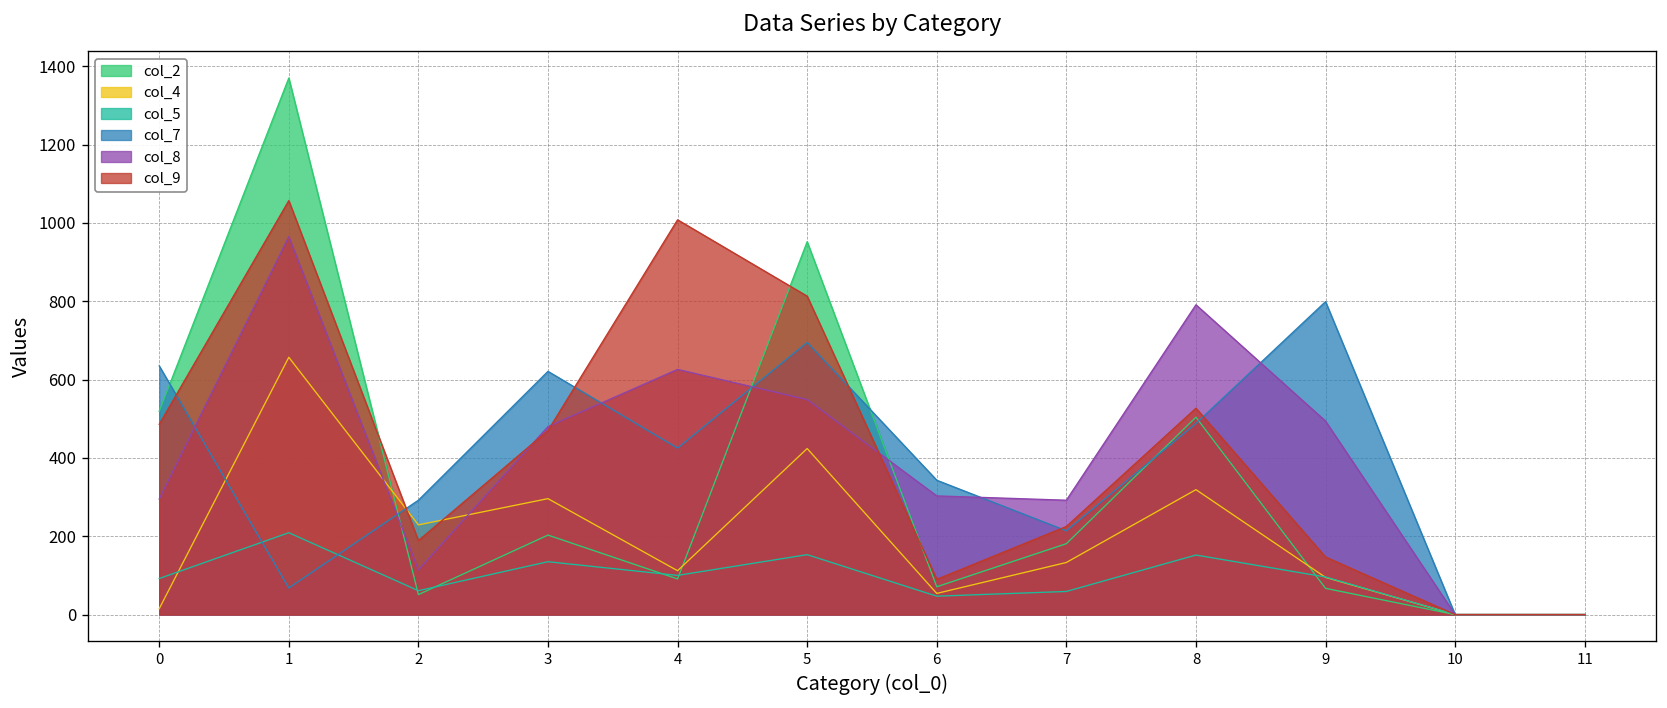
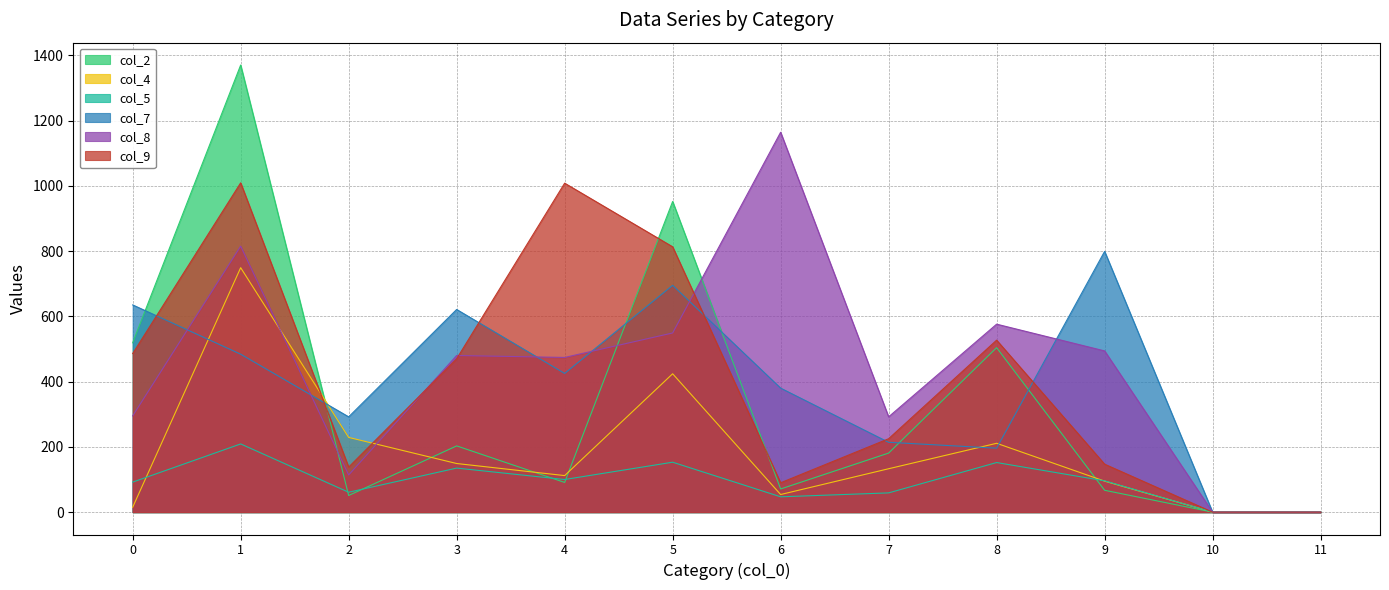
col_4, 1: 660 -> 750
col_7, 1: 70 -> 480
col_8, 1: 970 -> 820
col_9, 1: 1060 -> 1010
col_9, 2: 190 -> 140
col_4, 3: 300 -> 150
col_8, 4: 630 -> 470
col_7, 6: 340 -> 380
col_8, 6: 300 -> 1160
col_4, 8: 320 -> 210
col_7, 8: 490 -> 200
col_8, 8: 790 -> 580
